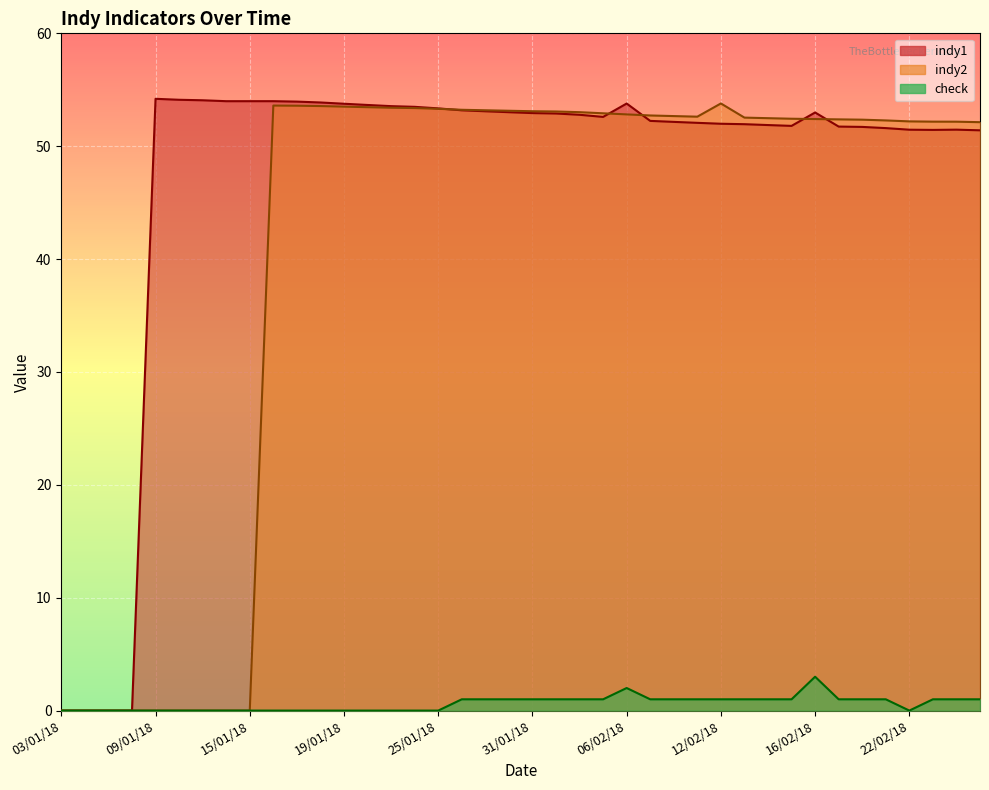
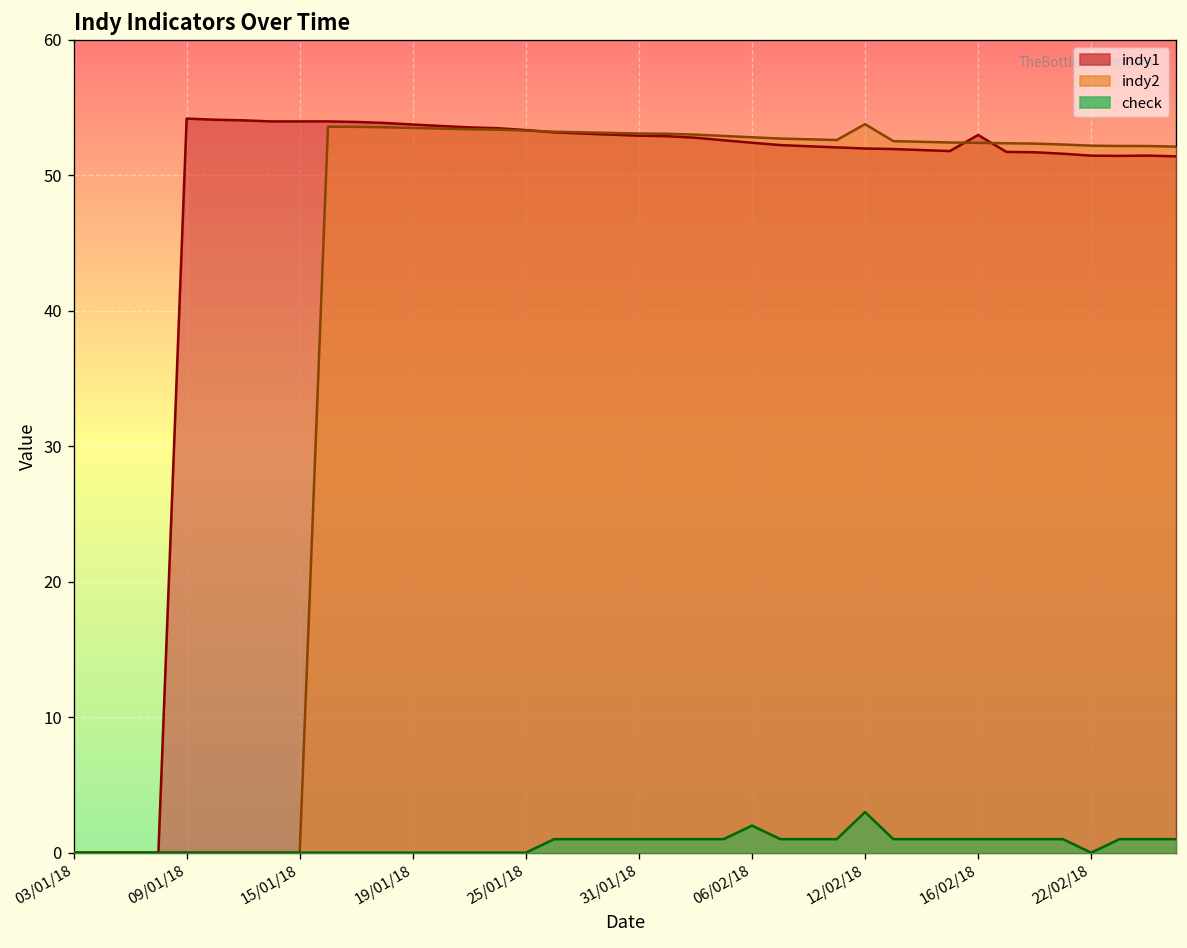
indy1, 06/02/18: 53.8 -> 52.4
check, 12/02/18: 1 -> 3
check, 16/02/18: 3 -> 1
